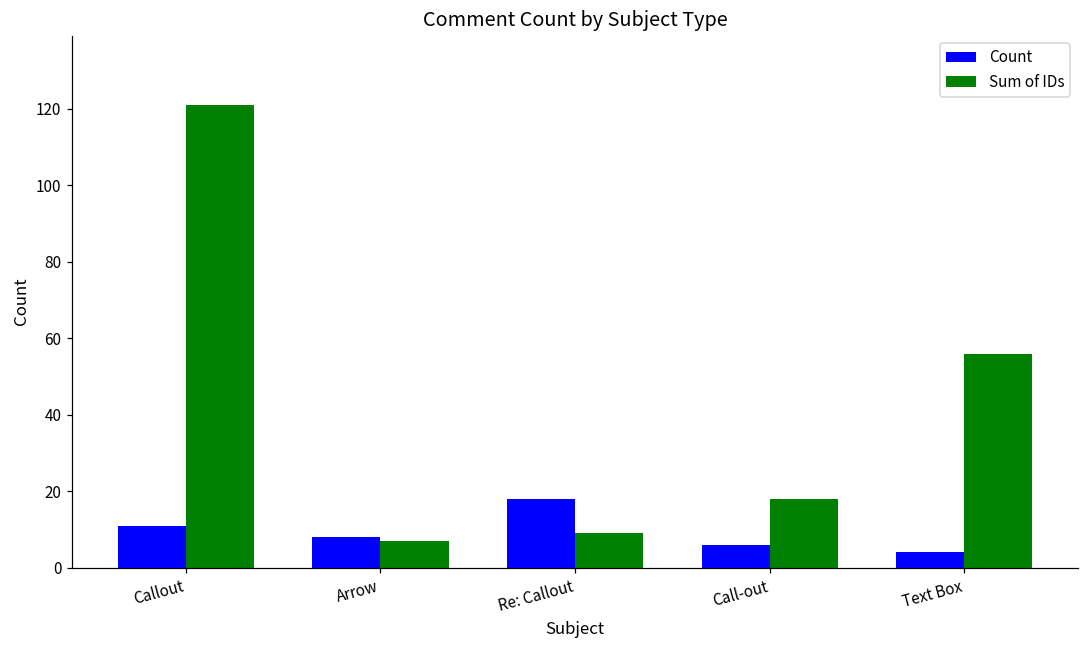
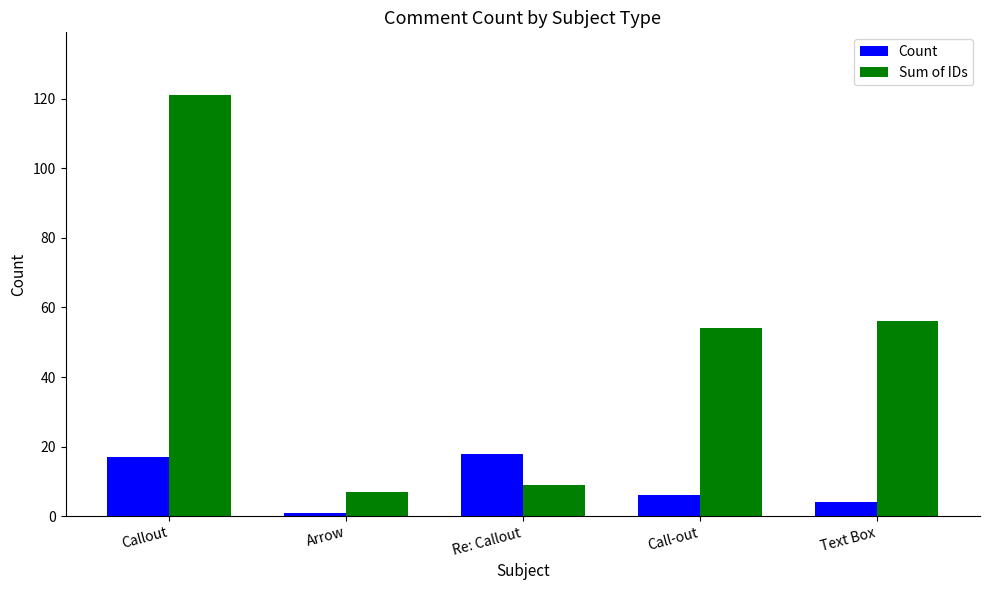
Count, Callout: 11 -> 17
Count, Arrow: 8 -> 1
Sum of IDs, Call-out: 18 -> 54
